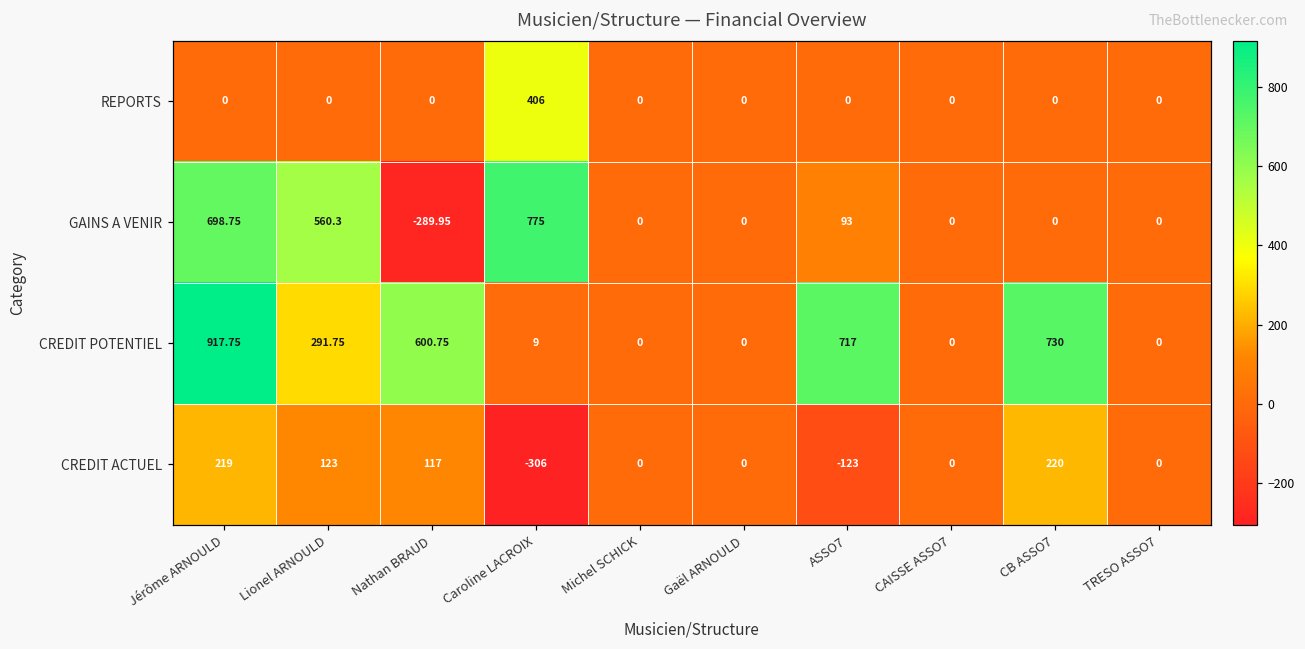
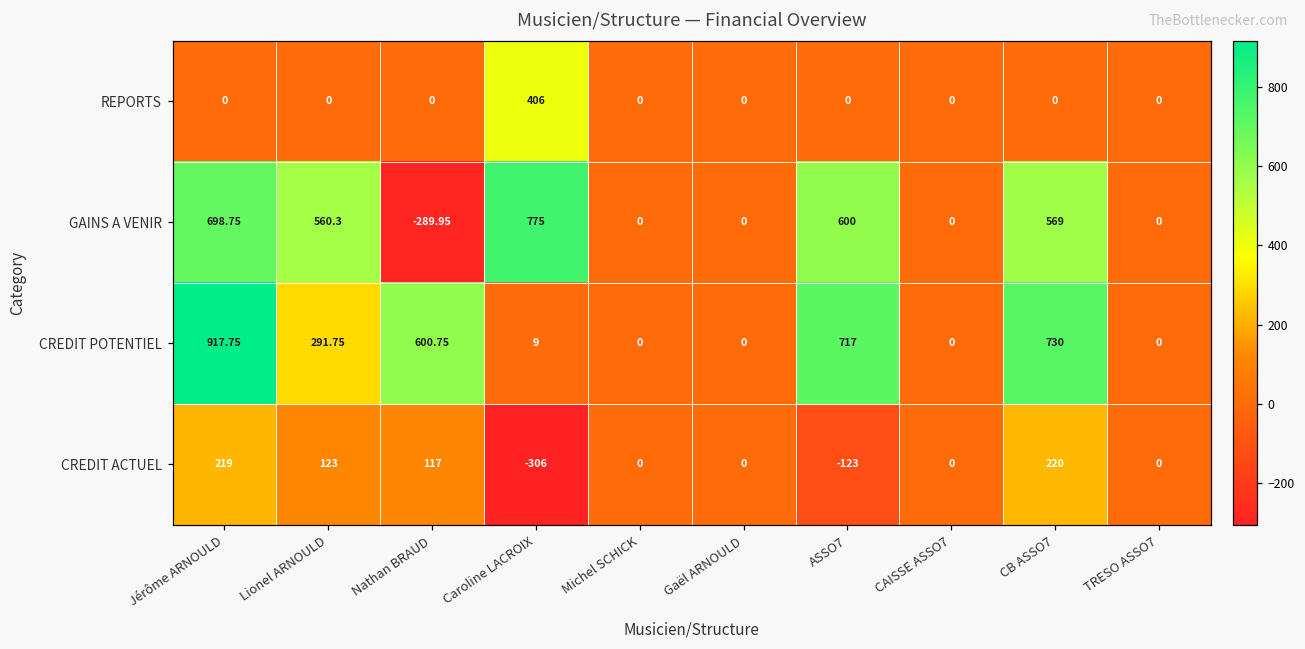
GAINS A VENIR, ASSO7: 93 -> 600
GAINS A VENIR, CB ASSO7: 0 -> 569
